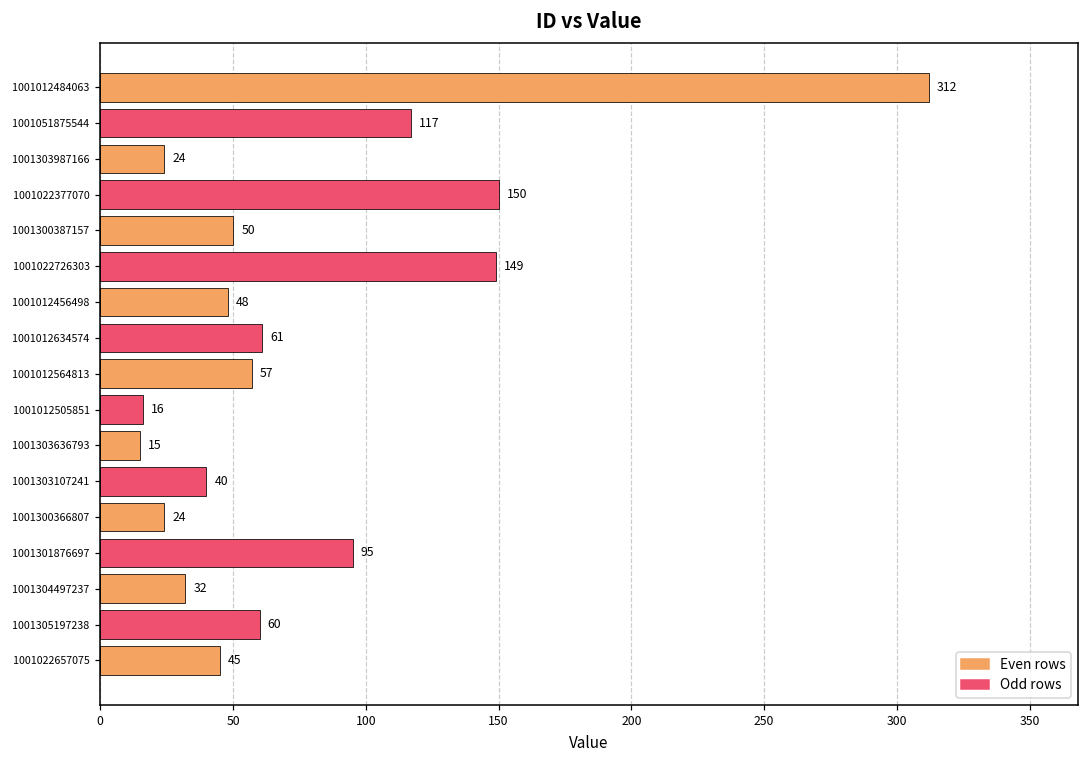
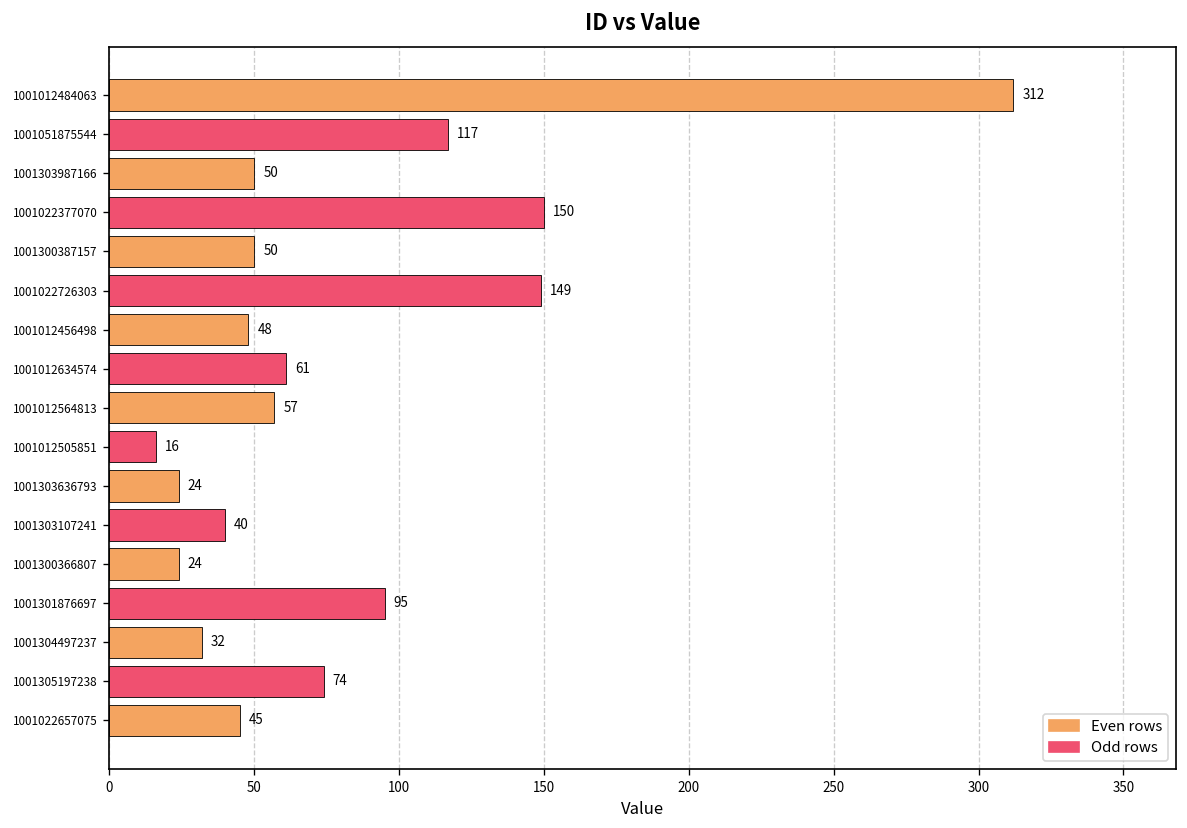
1001303987166: 24 -> 50
1001303636793: 15 -> 24
1001305197238: 60 -> 74
